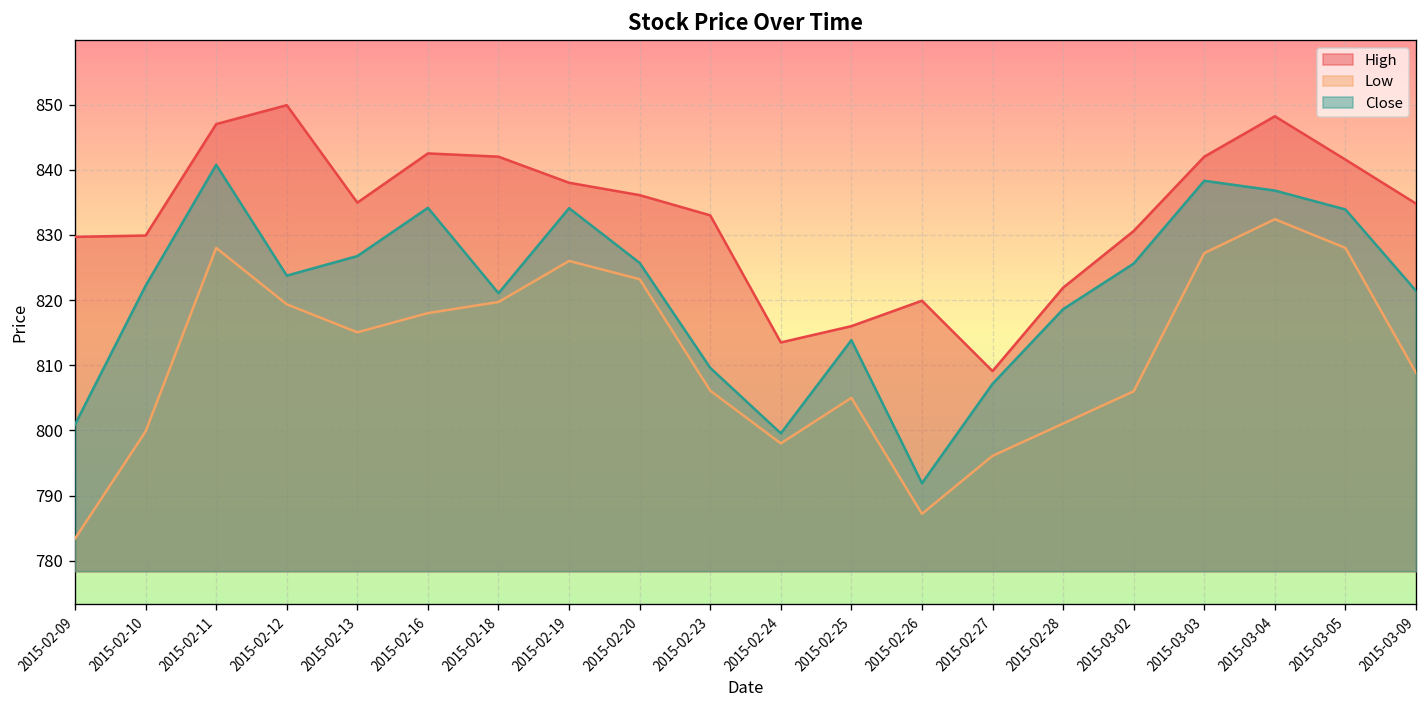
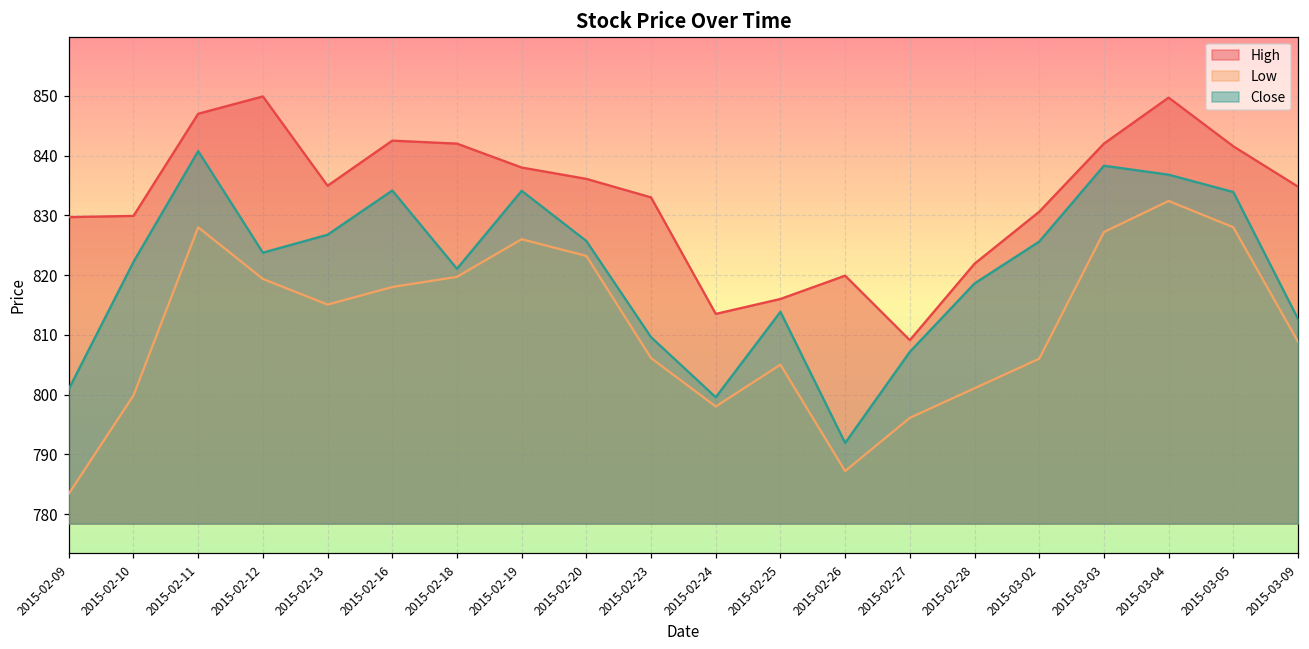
High, 2015-03-04: 848 -> 850
Close, 2015-03-09: 821 -> 813
